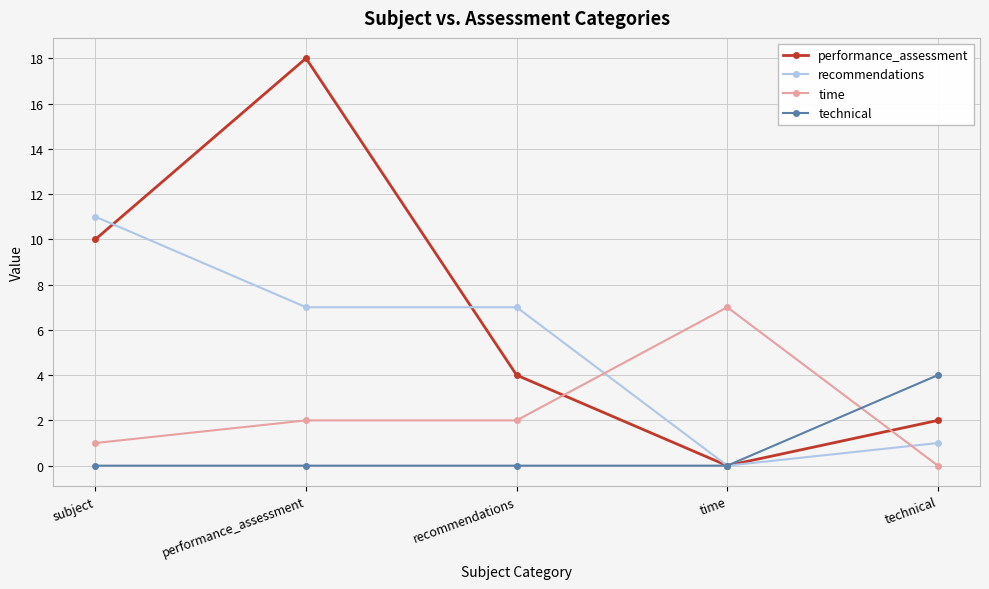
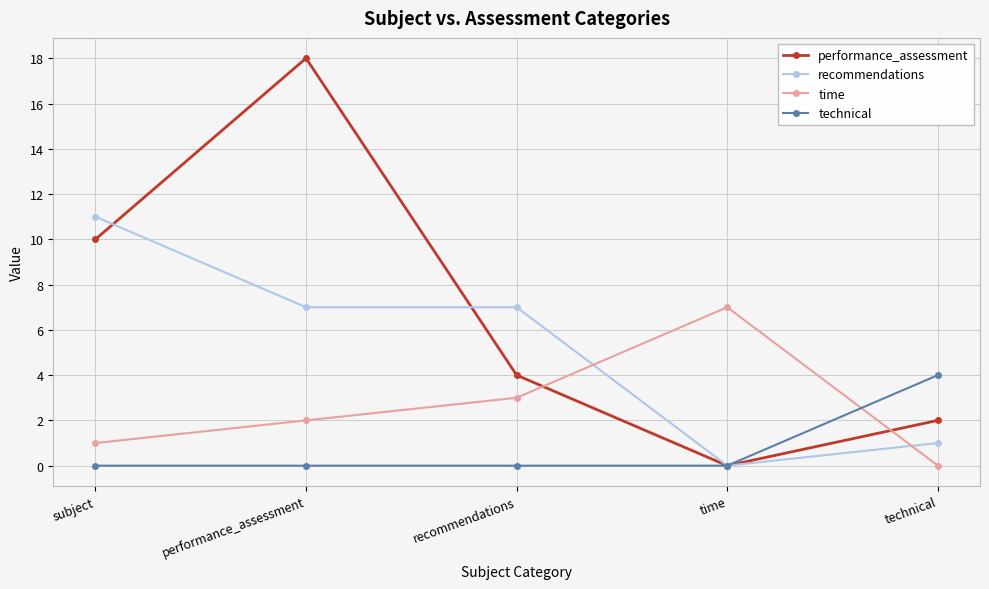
time, recommendations: 2 -> 3
